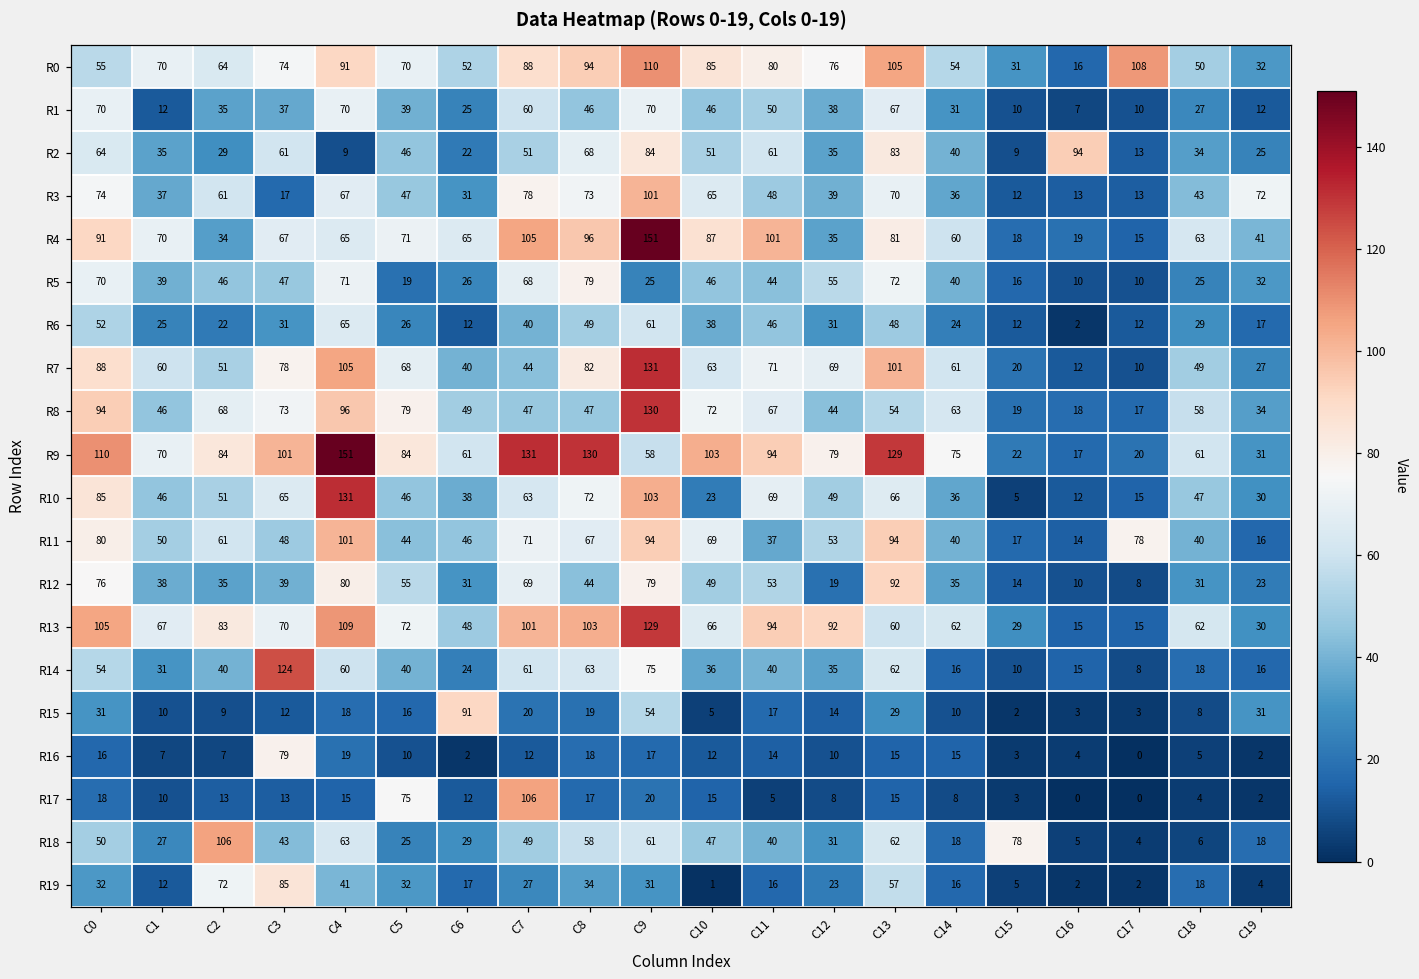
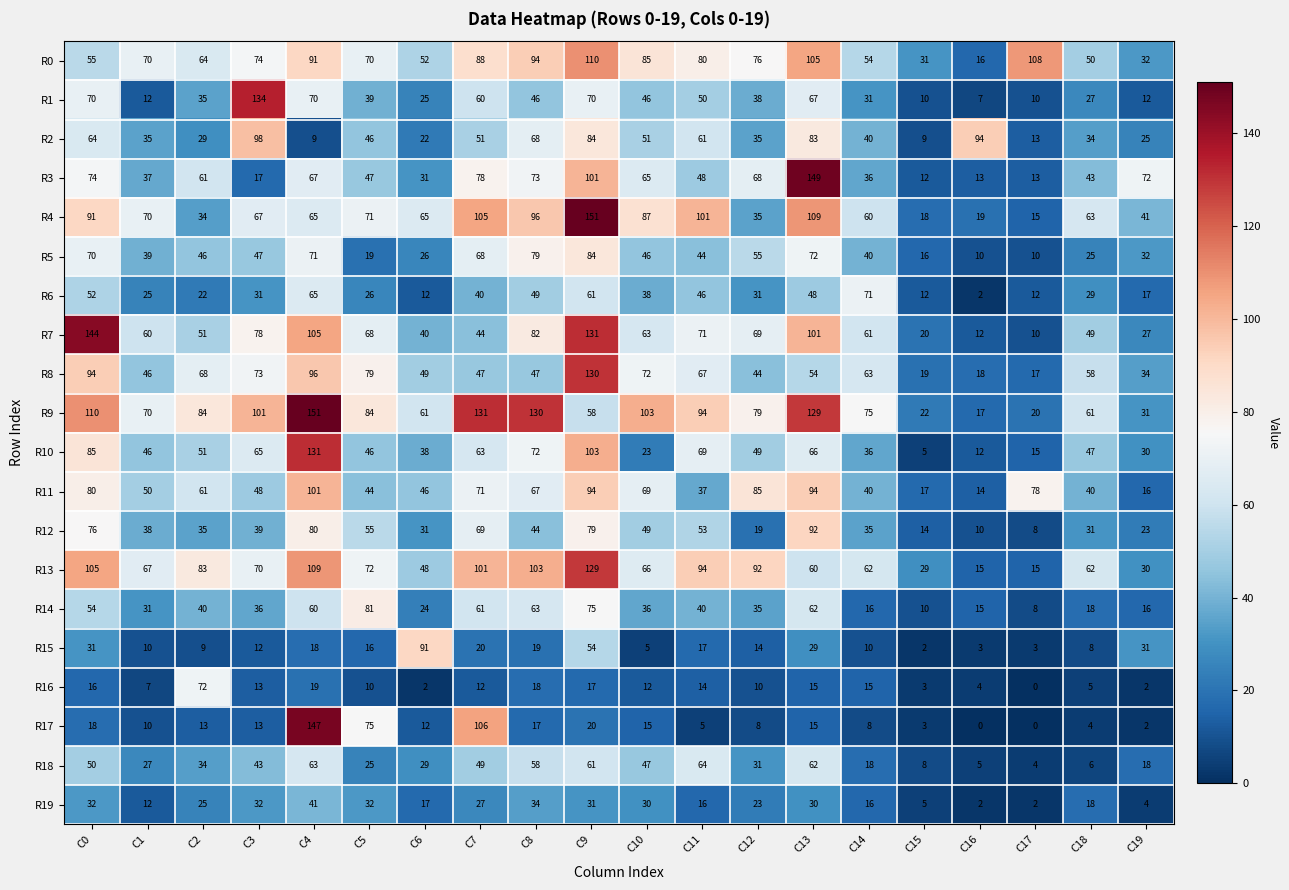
R1, C3: 37 -> 134
R2, C3: 61 -> 98
R3, C12: 39 -> 68
R3, C13: 70 -> 149
R4, C13: 81 -> 109
R5, C9: 25 -> 84
R6, C14: 24 -> 71
R7, C0: 88 -> 144
R11, C12: 53 -> 85
R14, C3: 124 -> 36
R14, C5: 40 -> 81
R16, C2: 7 -> 72
R16, C3: 79 -> 13
R17, C4: 15 -> 147
R18, C2: 106 -> 34
R18, C11: 40 -> 64
R18, C15: 78 -> 8
R19, C2: 72 -> 25
R19, C3: 85 -> 32
R19, C10: 1 -> 30
R19, C13: 57 -> 30
